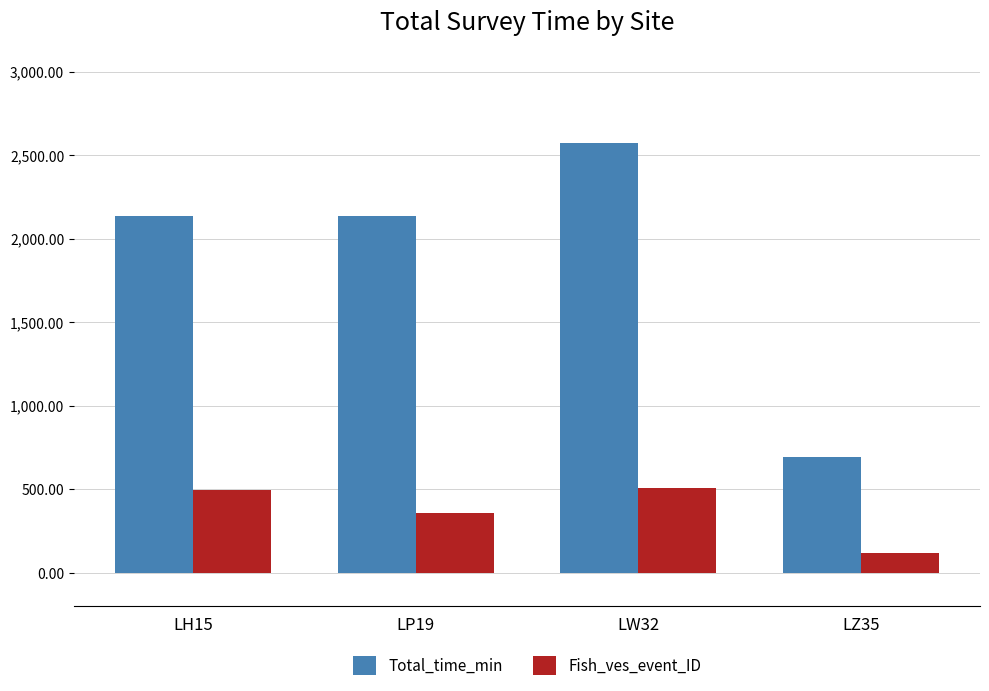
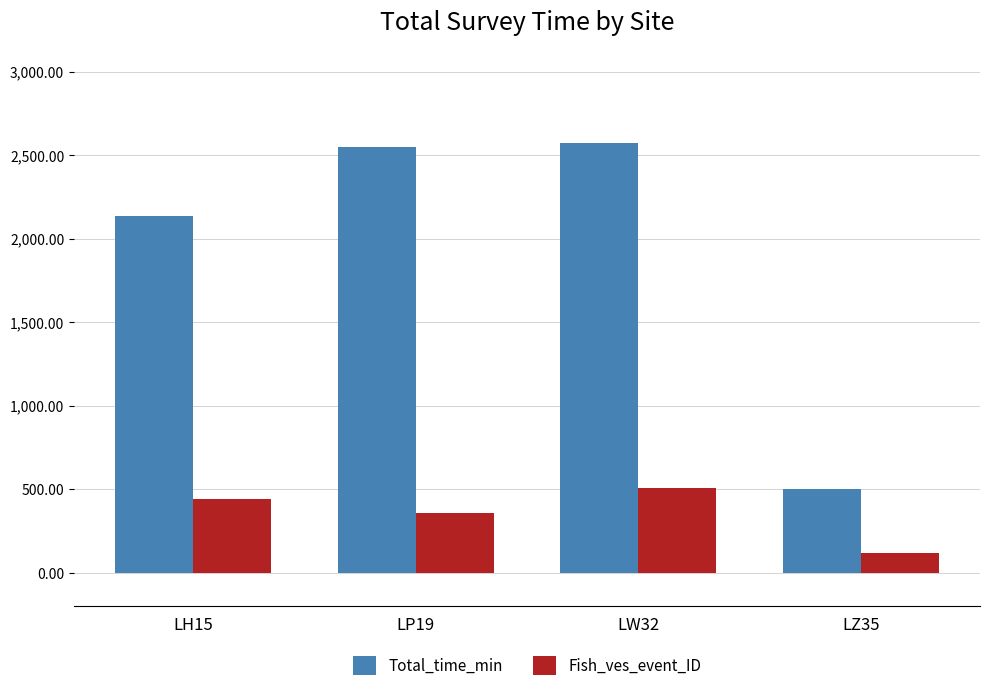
Fish_ves_event_ID, LH15: 500 -> 440
Total_time_min, LP19: 2,130 -> 2,550
Total_time_min, LZ35: 690 -> 500
